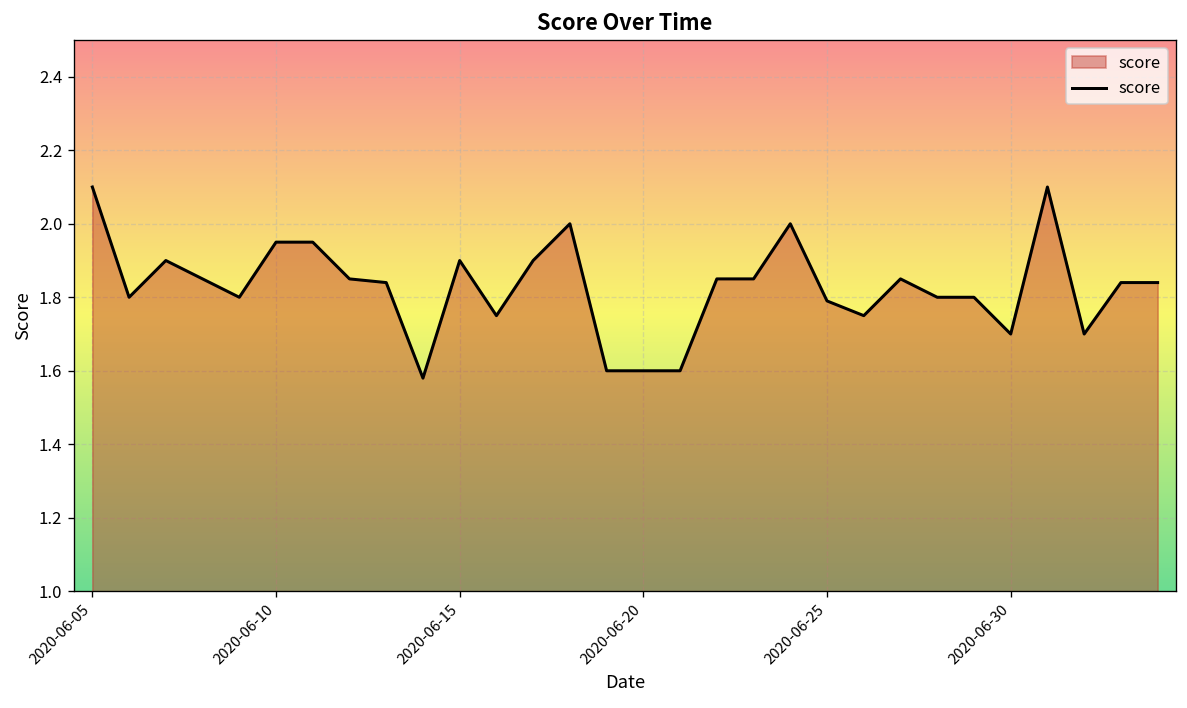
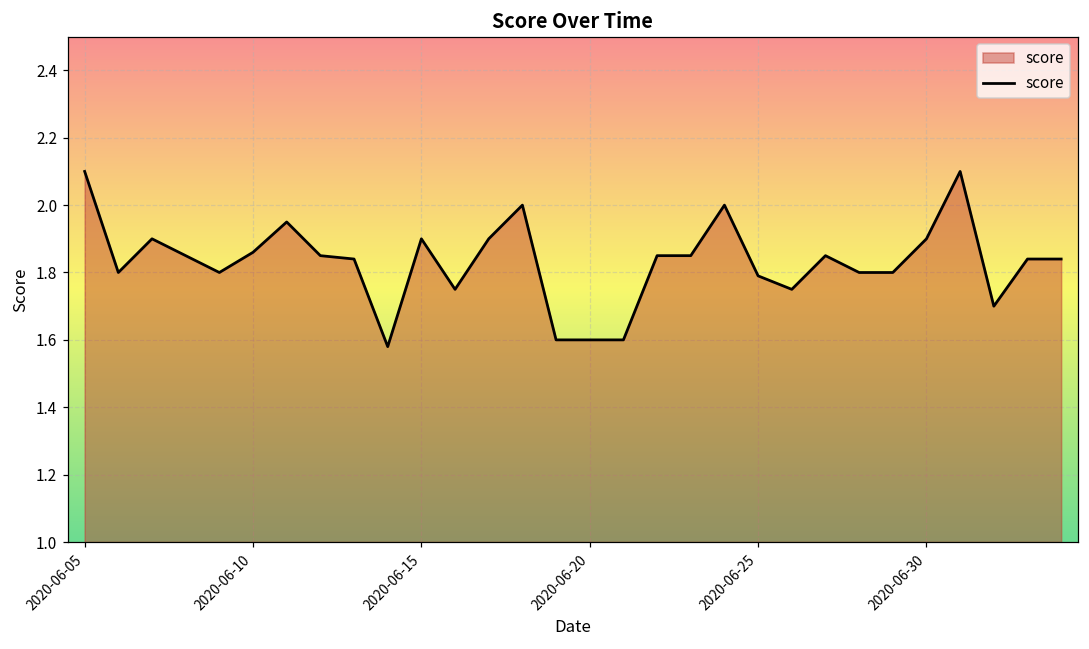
2020-06-10: 1.95 -> 1.86
2020-06-30: 1.7 -> 1.9
